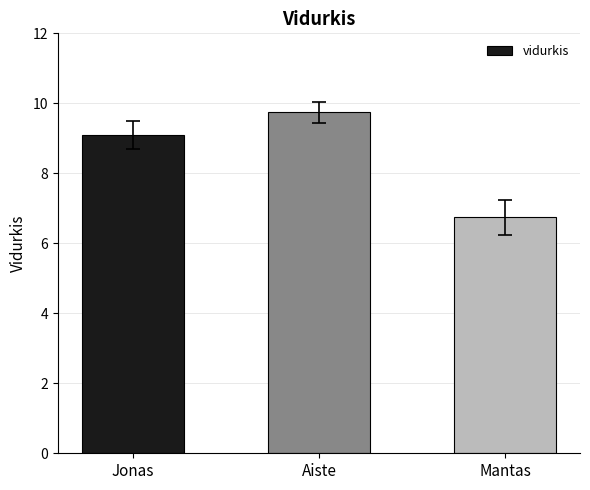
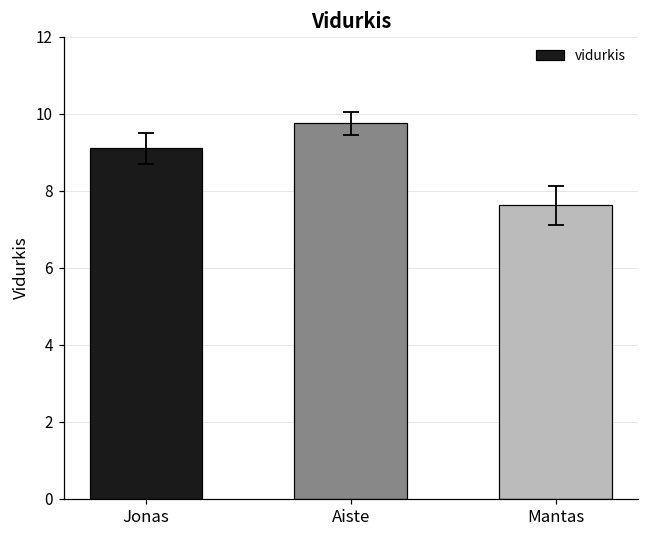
vidurkis, Mantas: 6.8 -> 7.6
